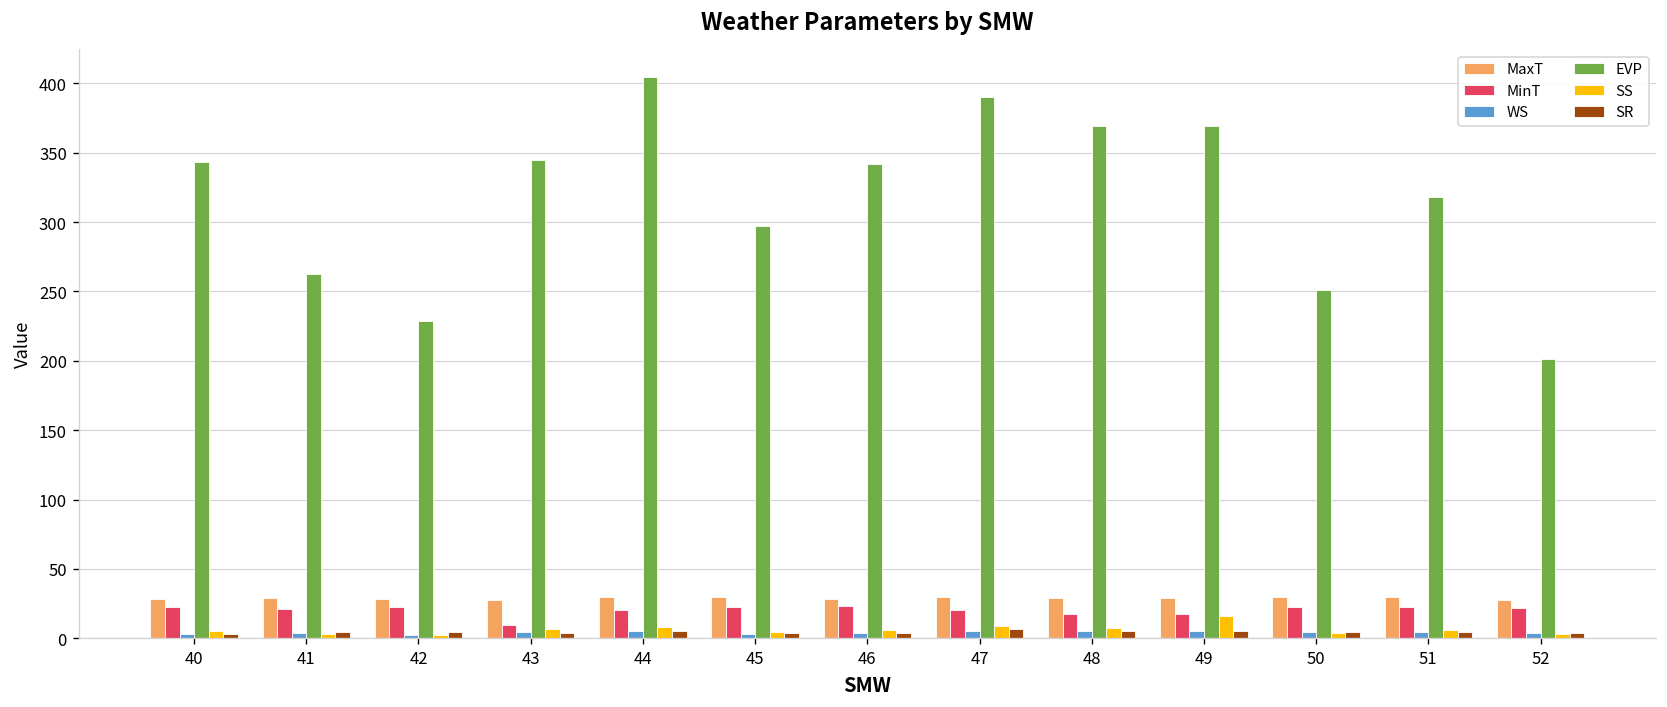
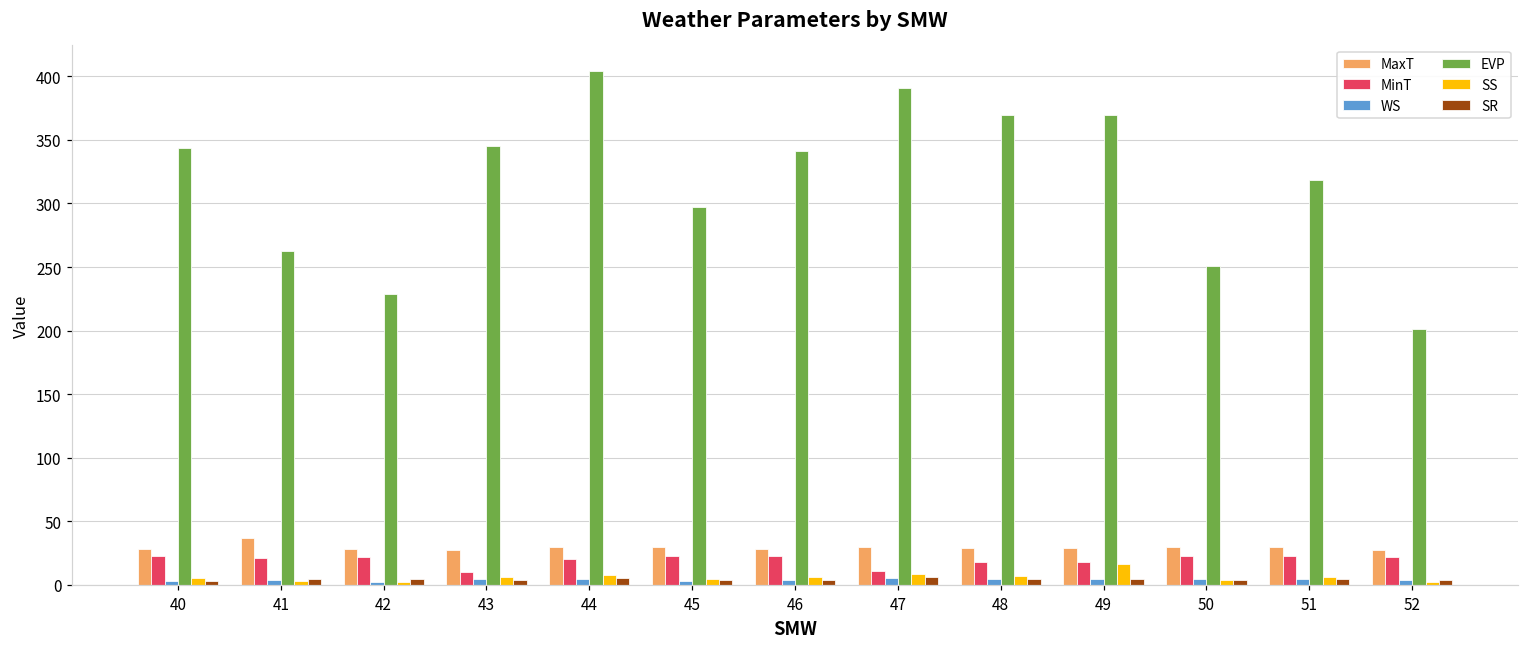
MaxT, 41: 29 -> 37
MinT, 47: 20 -> 11
